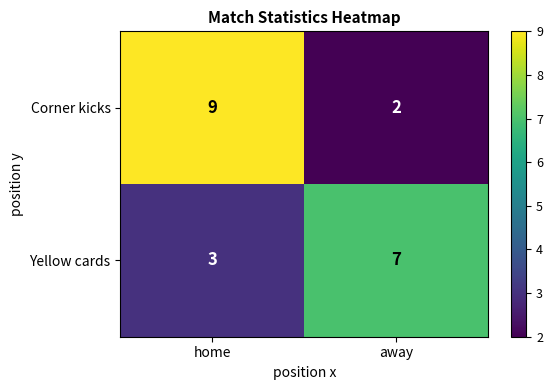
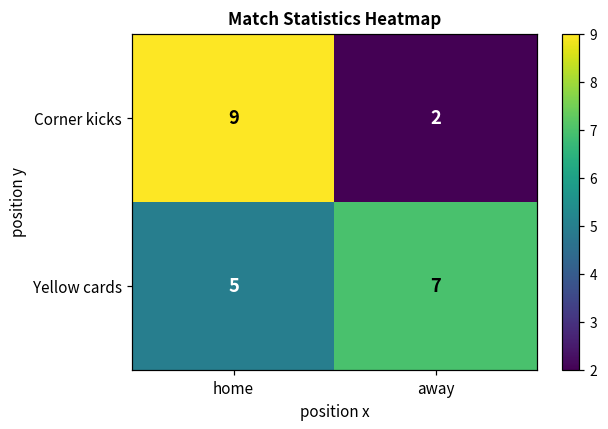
Yellow cards, home: 3 -> 5
